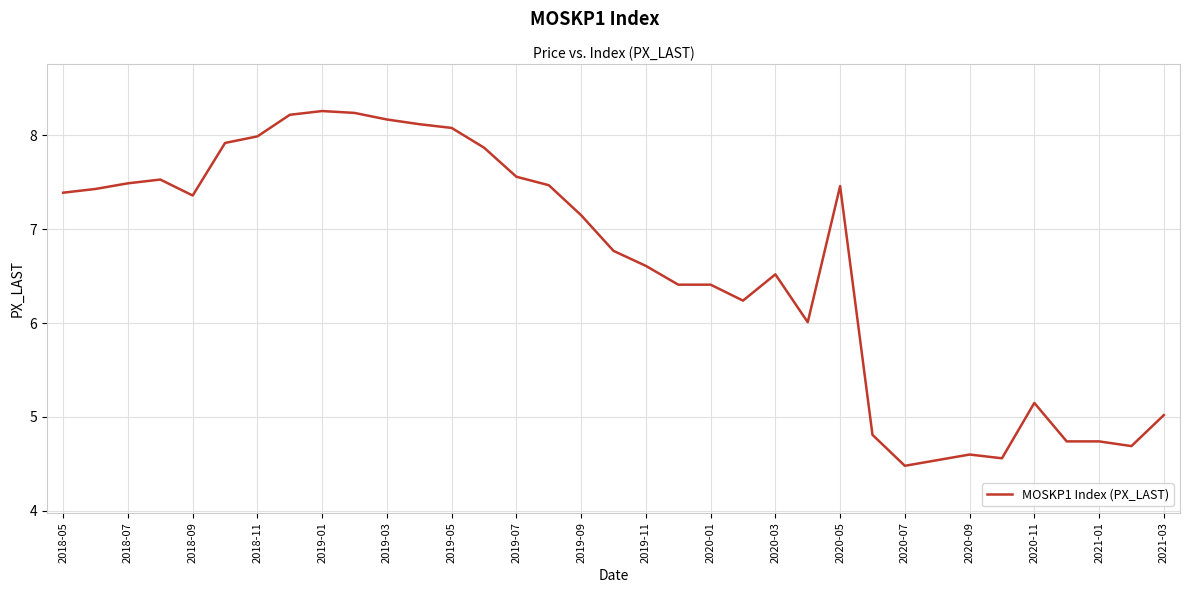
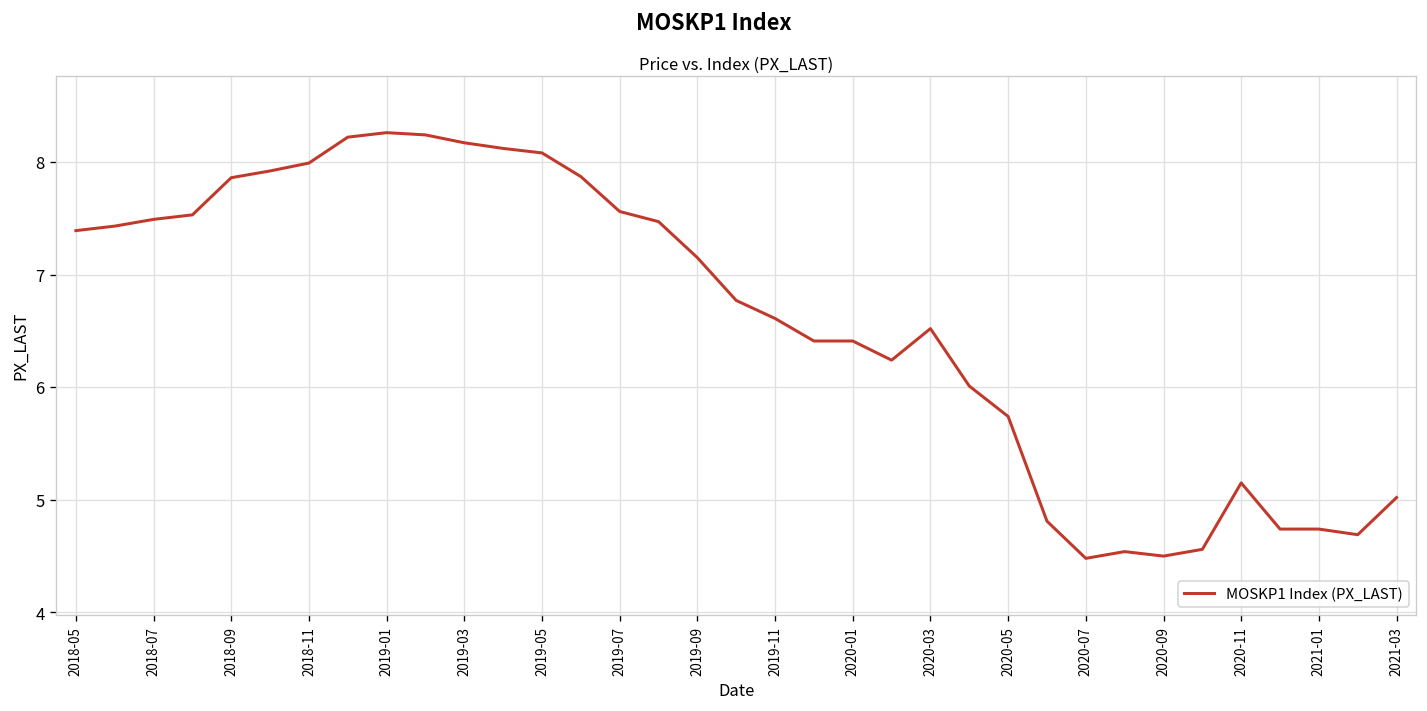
2018-09: 7.4 -> 7.9
2020-05: 7.5 -> 5.7
2020-09: 4.6 -> 4.5
